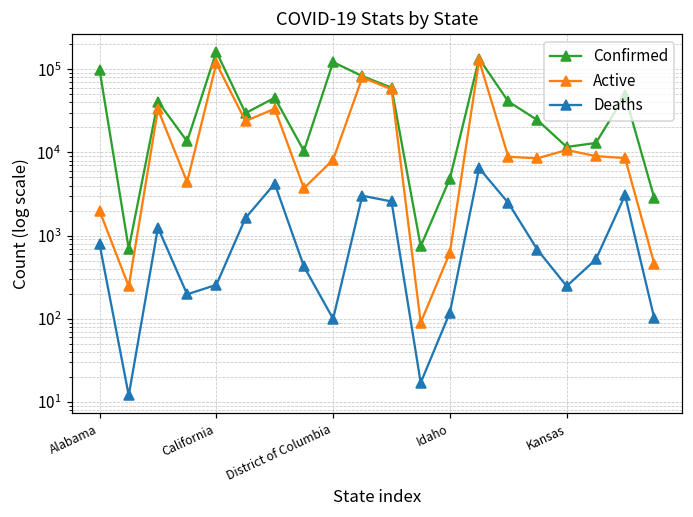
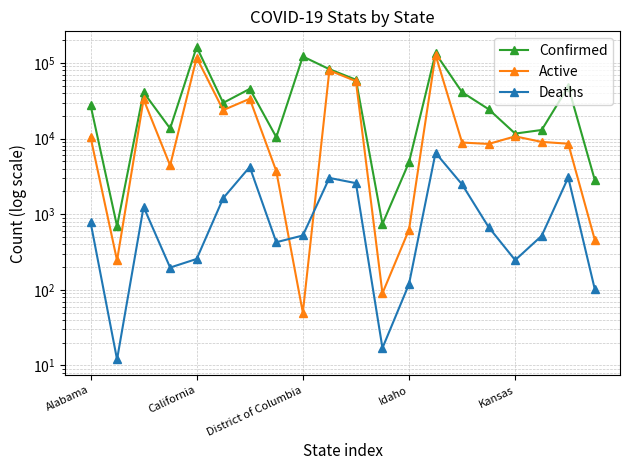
Confirmed, Alabama: 100000 -> 28000
Active, Alabama: 2000 -> 11000
Active, District of Columbia: 8000 -> 50
Deaths, District of Columbia: 100 -> 500
